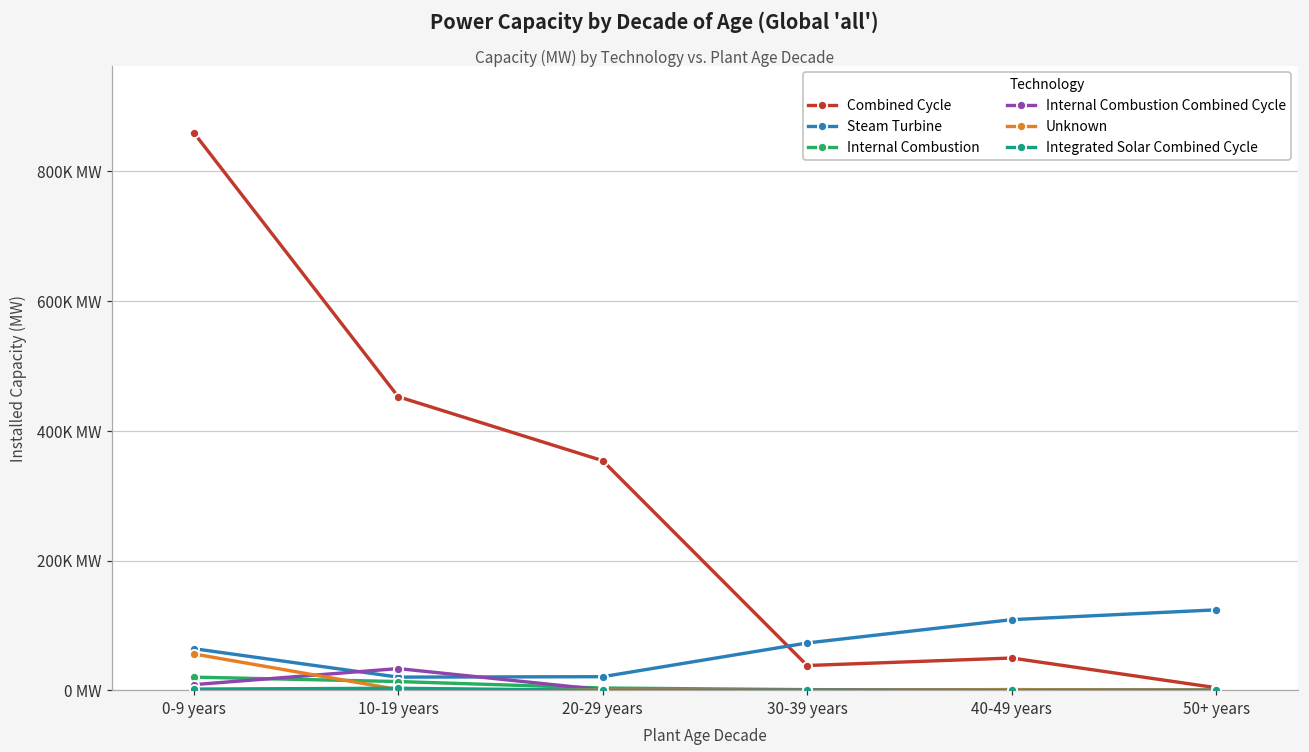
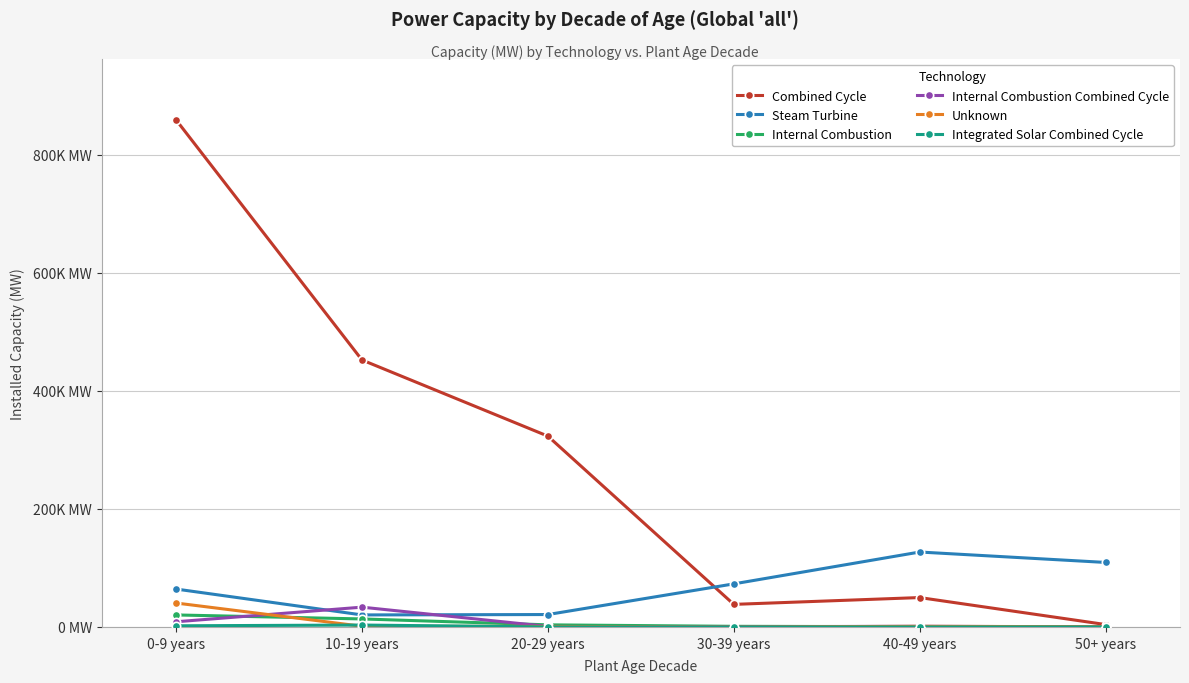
Unknown, 0-9 years: 60K MW -> 40K MW
Combined Cycle, 20-29 years: 350K MW -> 320K MW
Steam Turbine, 40-49 years: 110K MW -> 130K MW
Steam Turbine, 50+ years: 120K MW -> 110K MW
